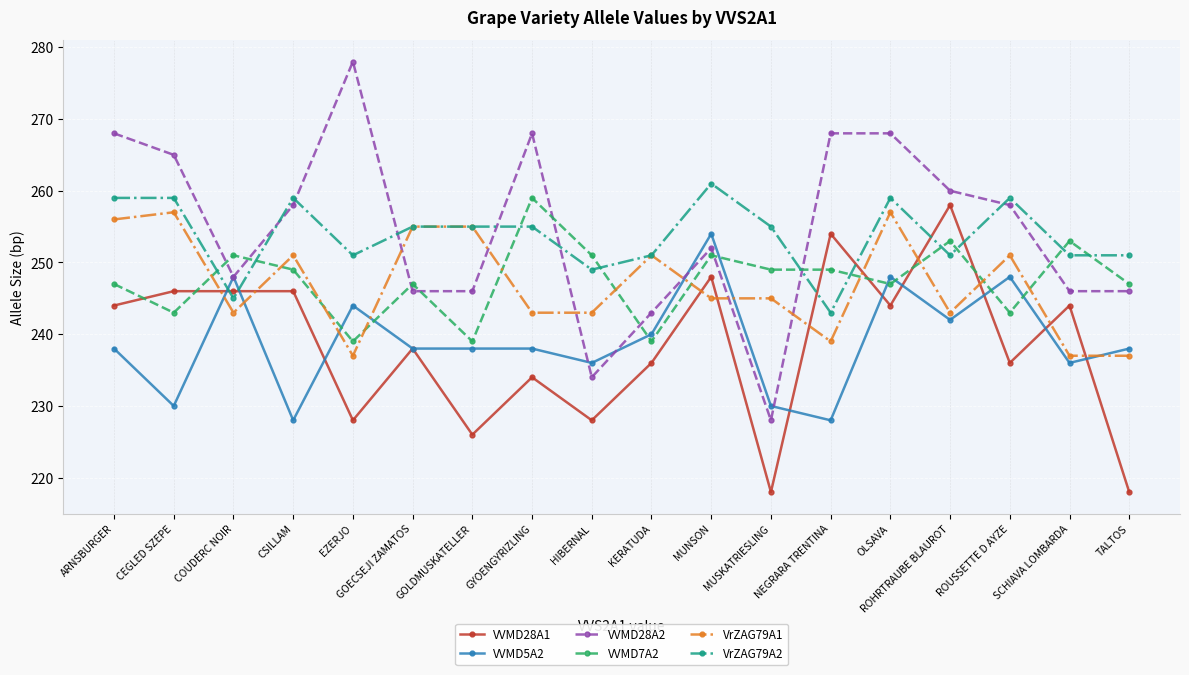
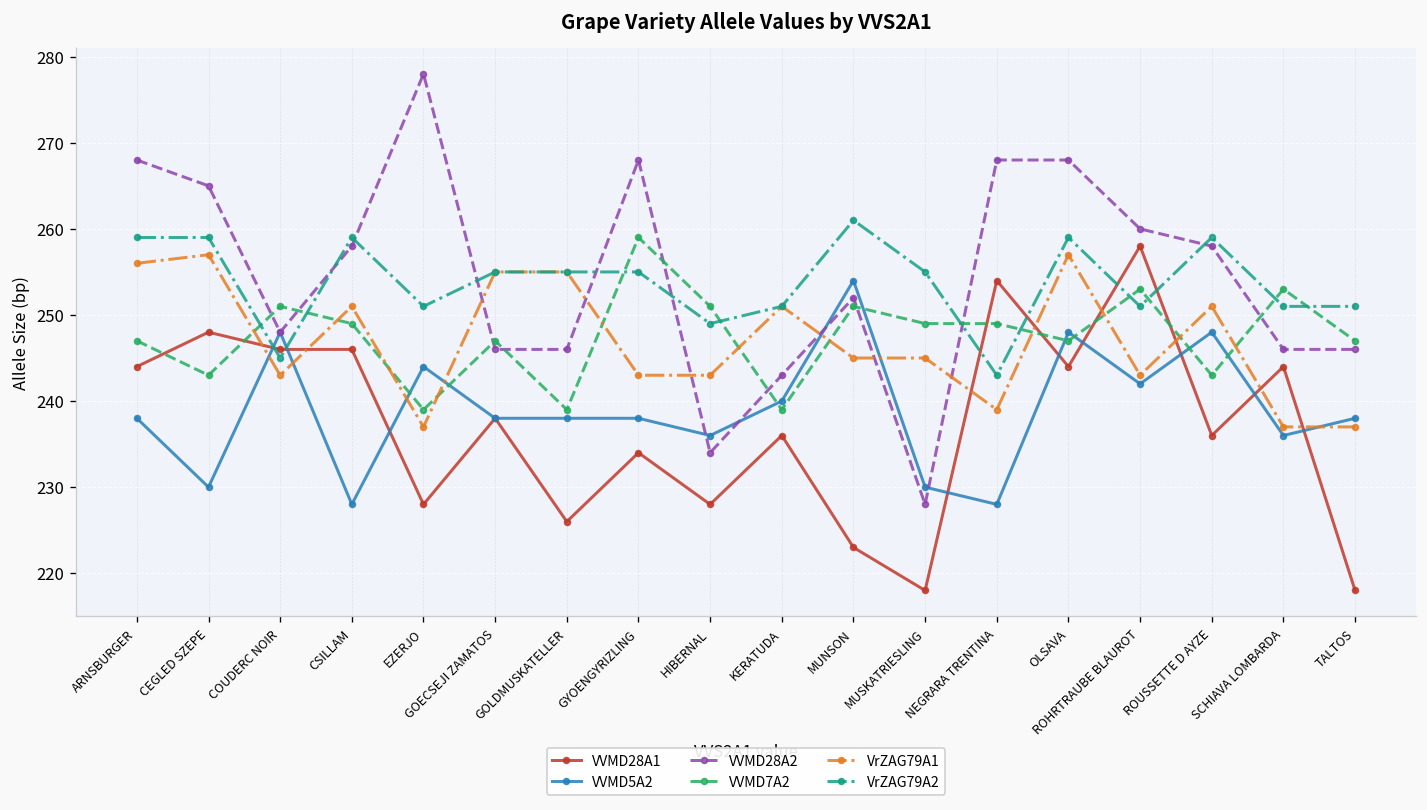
VVMD28A1, CEGLED SZEPE: 246 -> 248
VVMD28A1, MUNSON: 248 -> 223
